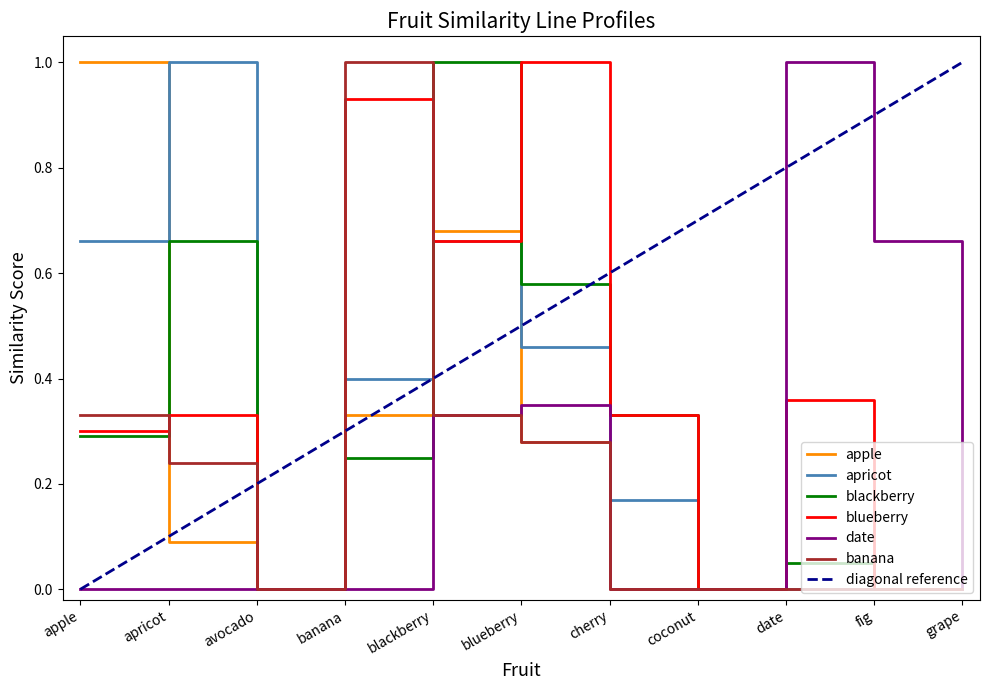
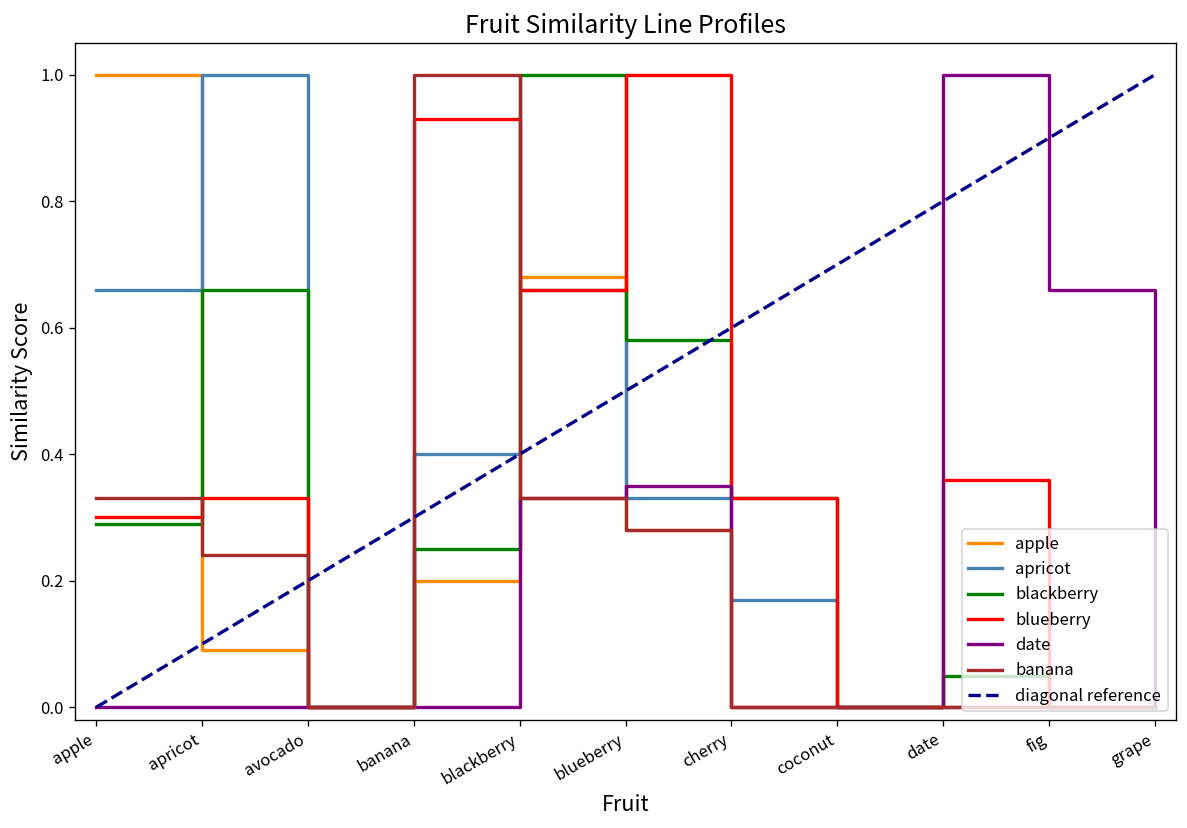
apple, banana: 0.33 -> 0.20
apricot, blueberry: 0.46 -> 0.33
